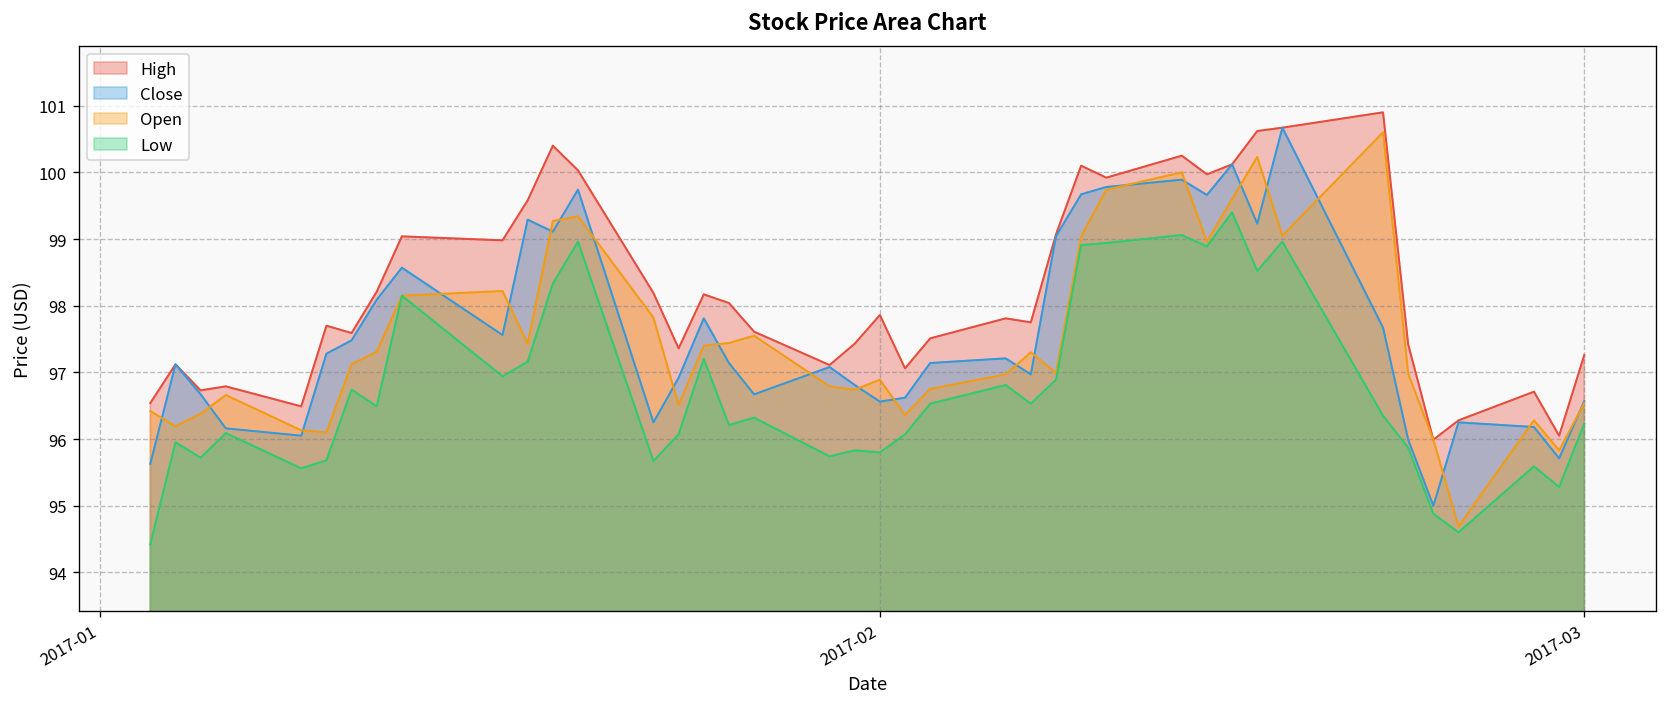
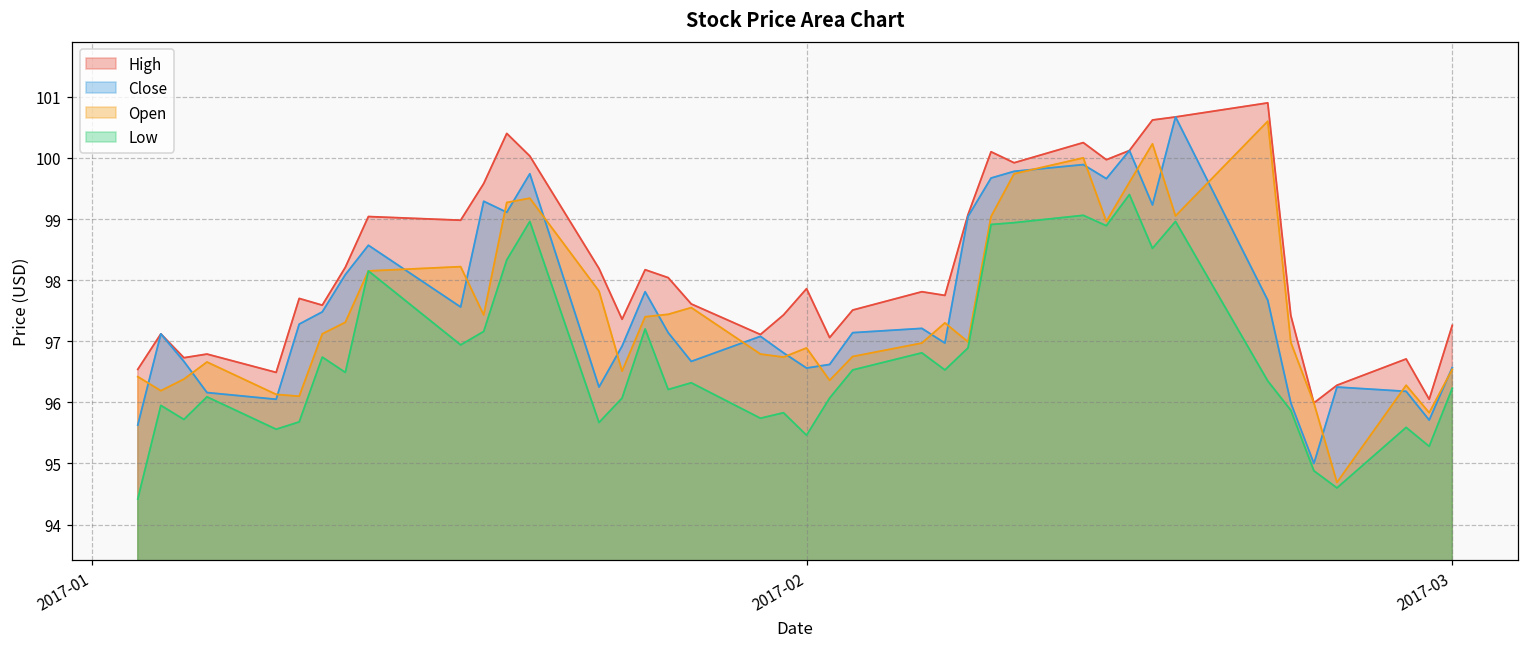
Low, 2017-02: 95.8 -> 95.5
